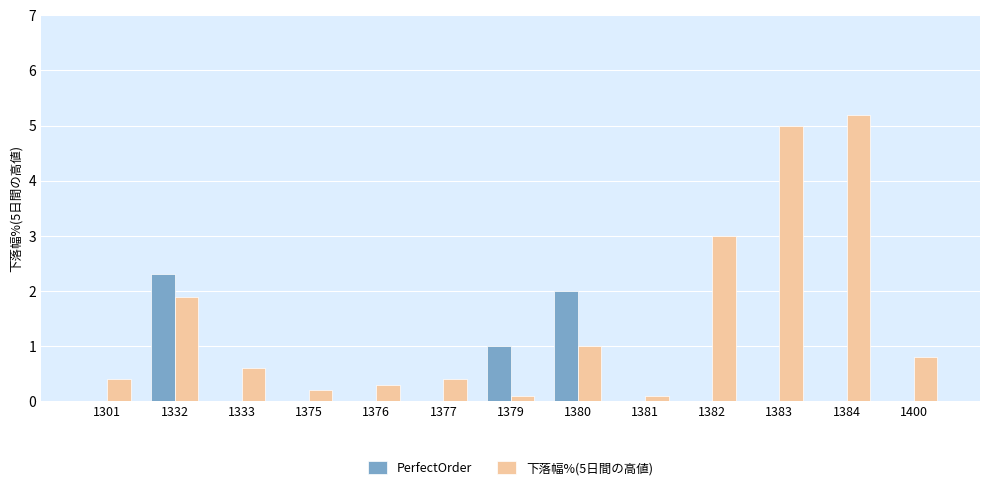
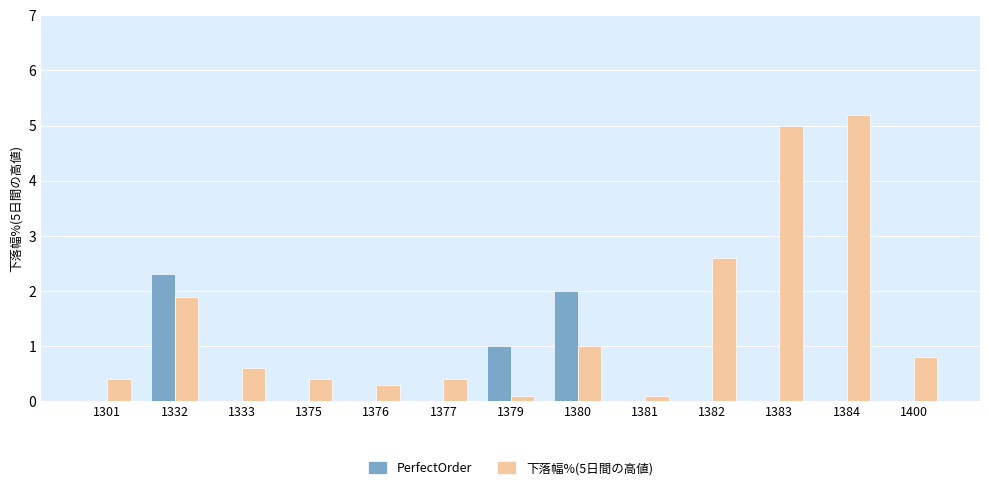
下落幅%(5日間の高値), 1375: 0.2 -> 0.4
下落幅%(5日間の高値), 1382: 3.0 -> 2.6
